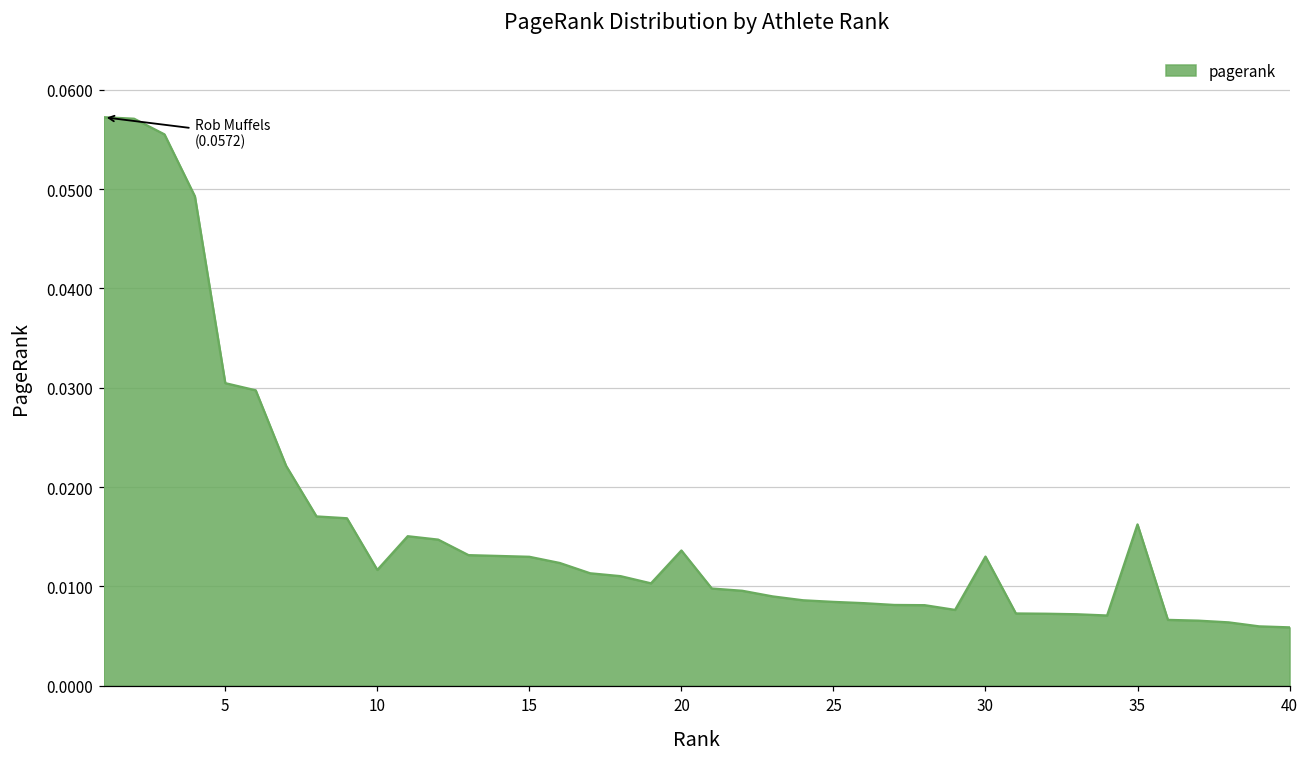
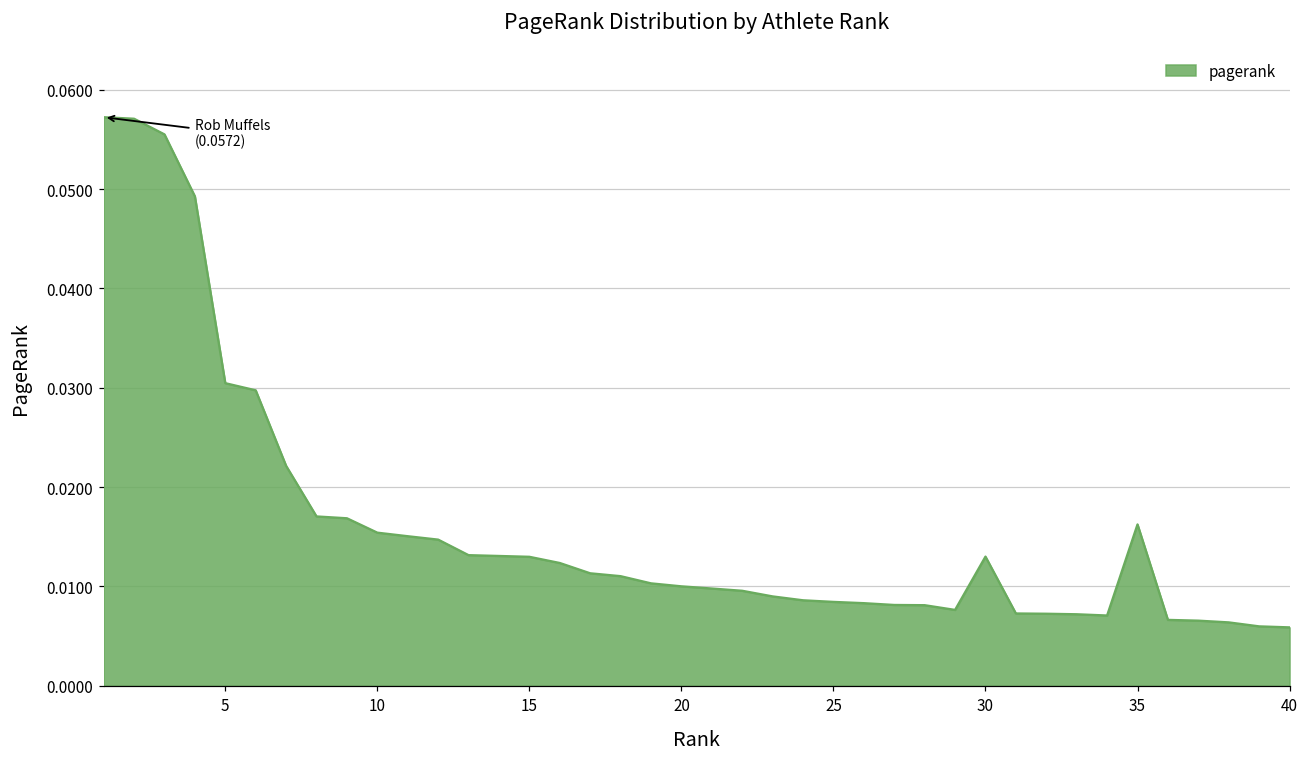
10: 0.012 -> 0.015
20: 0.014 -> 0.010
